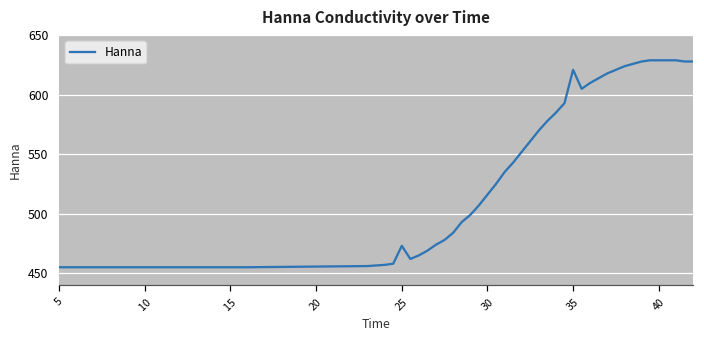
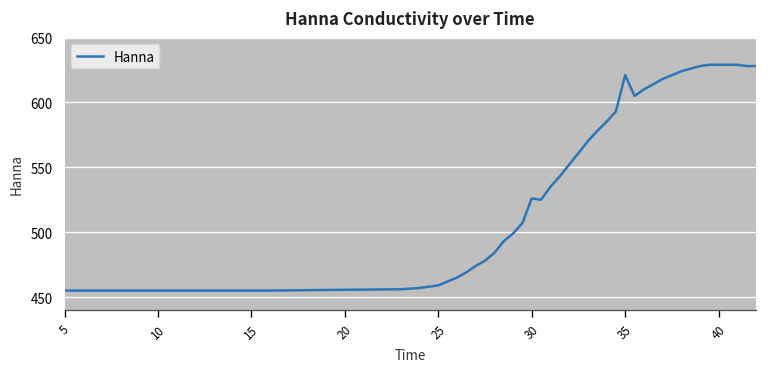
25: 473 -> 459
30: 516 -> 526
